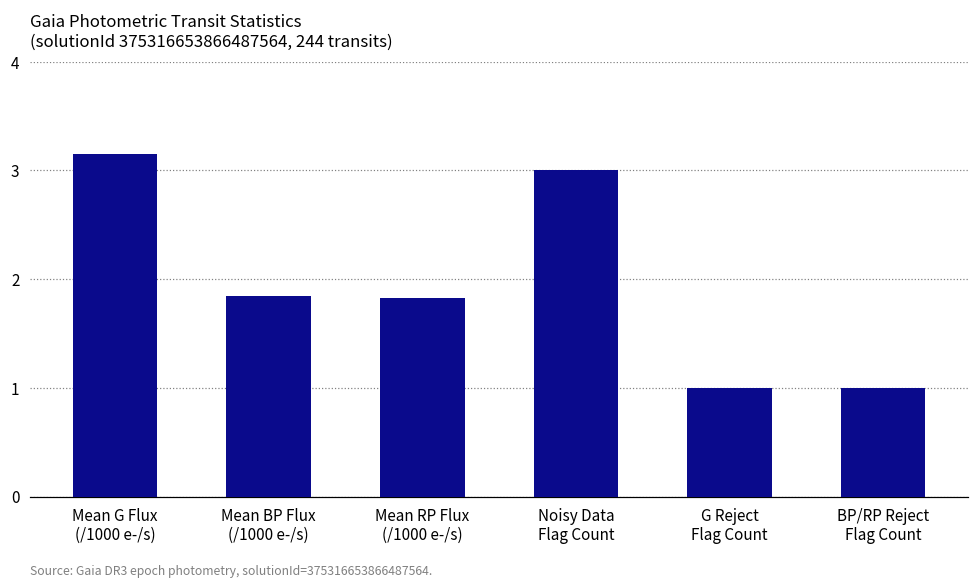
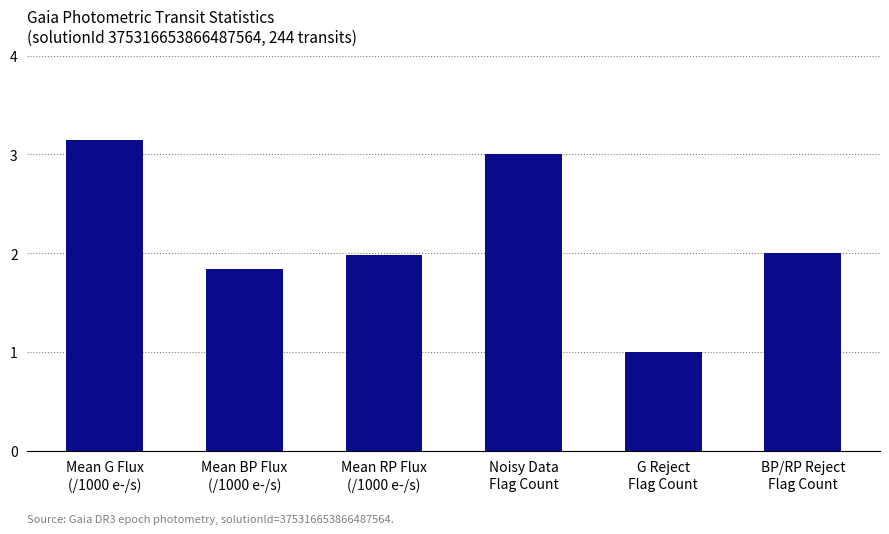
Mean RP Flux (/1000 e-/s): 1.8 -> 2.0
BP/RP Reject Flag Count: 1 -> 2
